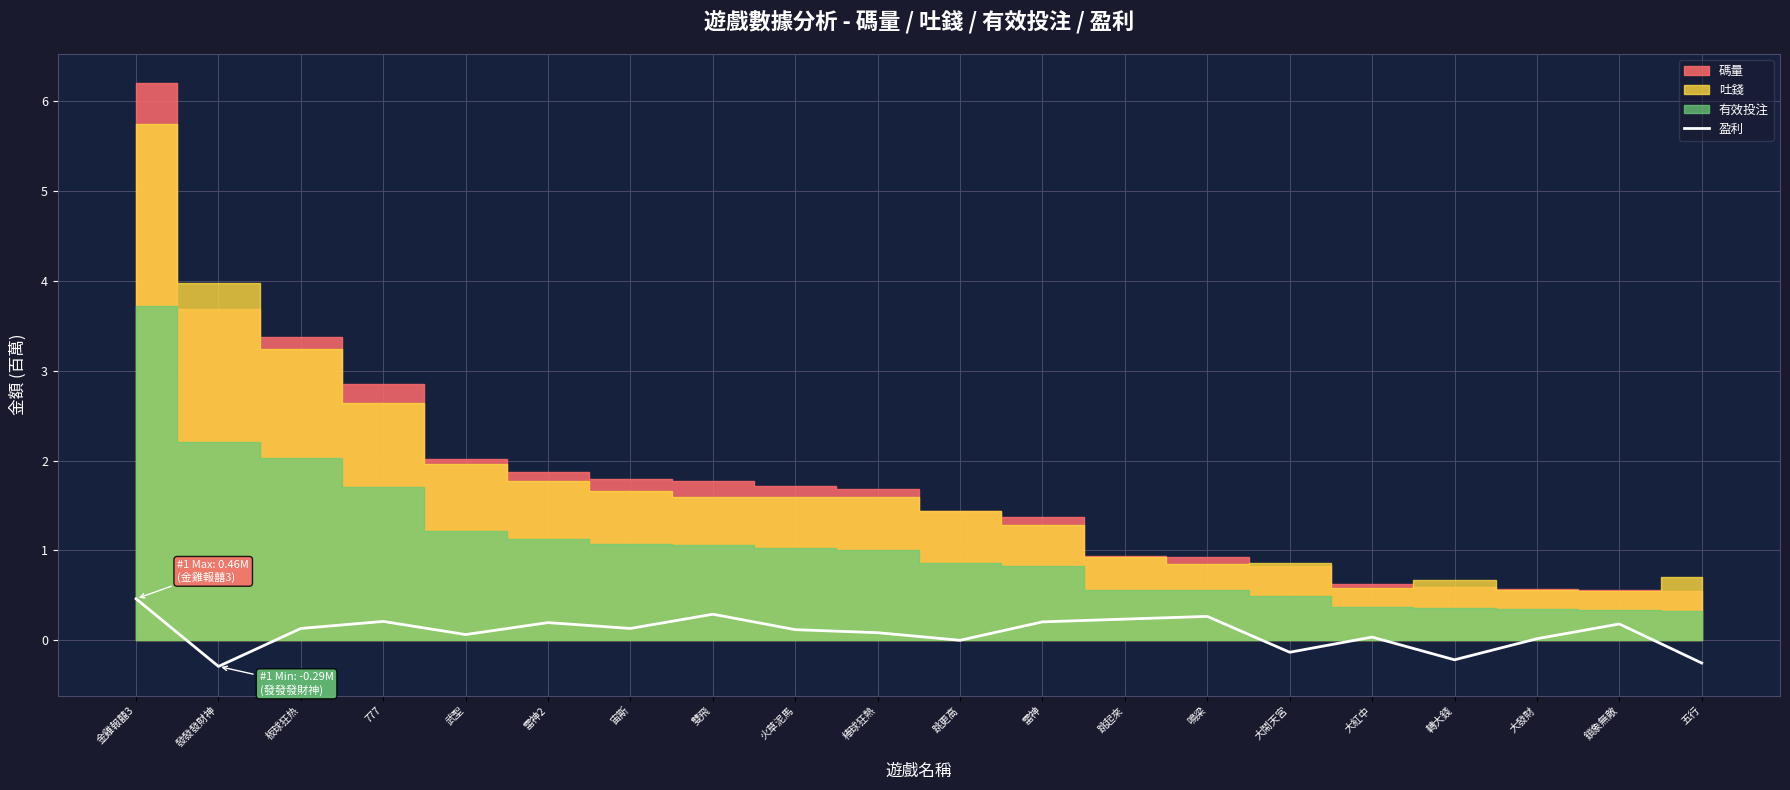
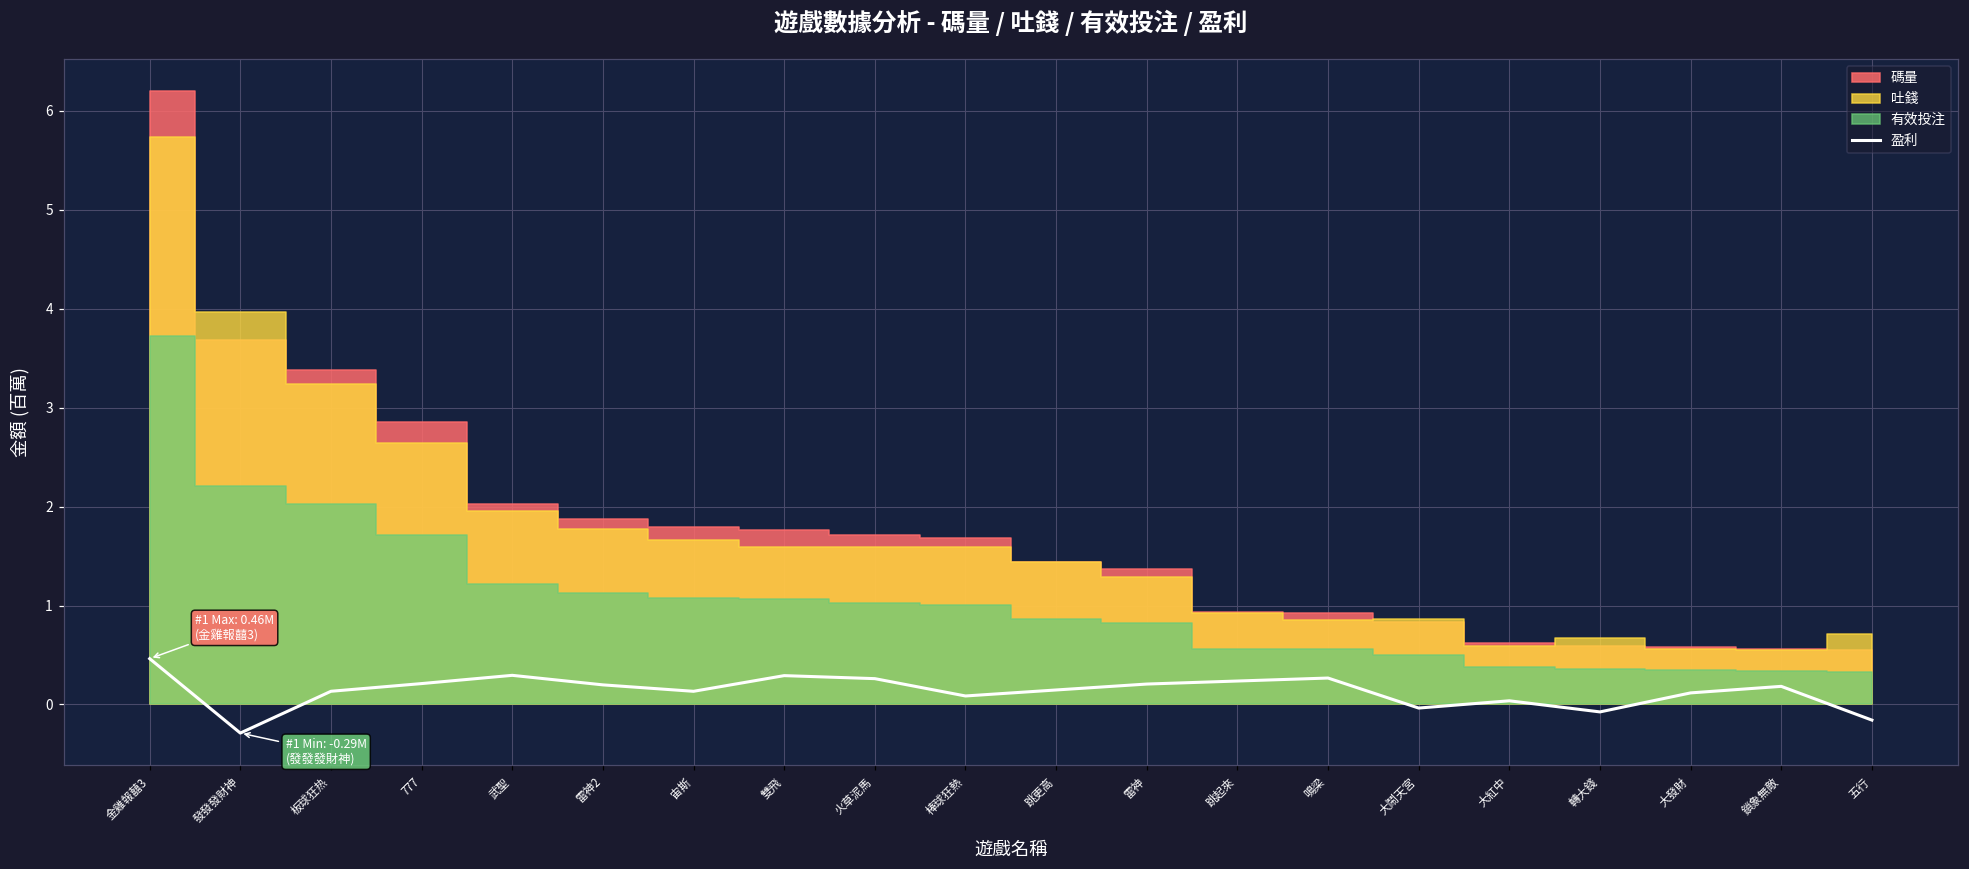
盈利, 武聖: 0.1 -> 0.3
盈利, 火草泥馬: 0.1 -> 0.3
盈利, 跳更高: 0.0 -> 0.1
盈利, 大鬧天宮: -0.1 -> 0.0
盈利, 轉大錢: -0.2 -> -0.1
盈利, 大發財: 0.0 -> 0.1
盈利, 五行: -0.3 -> -0.2
